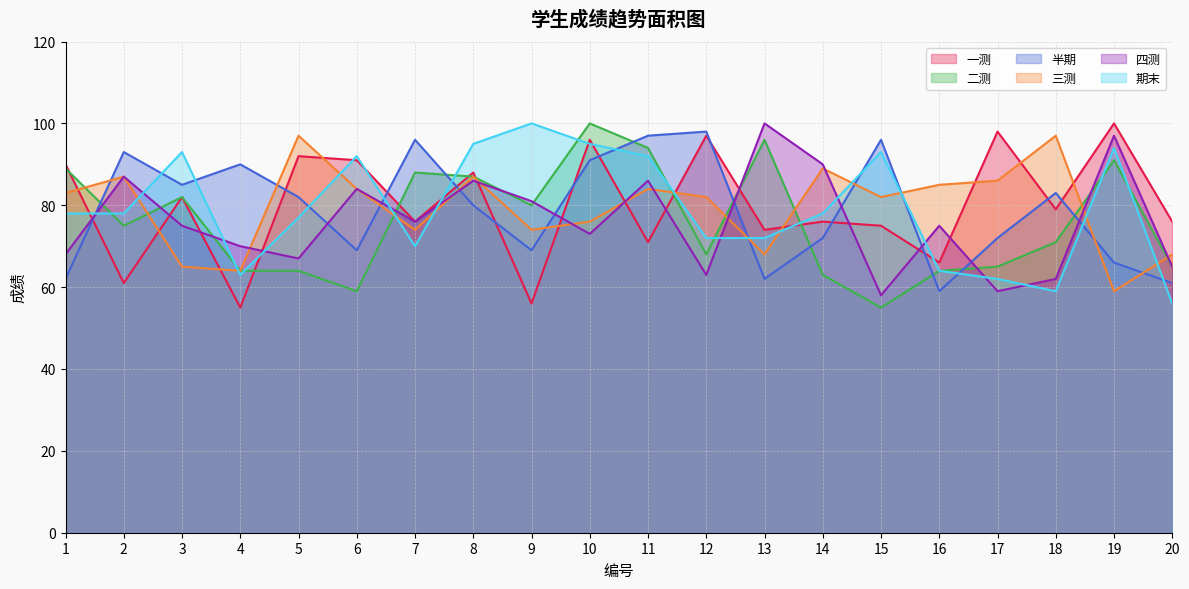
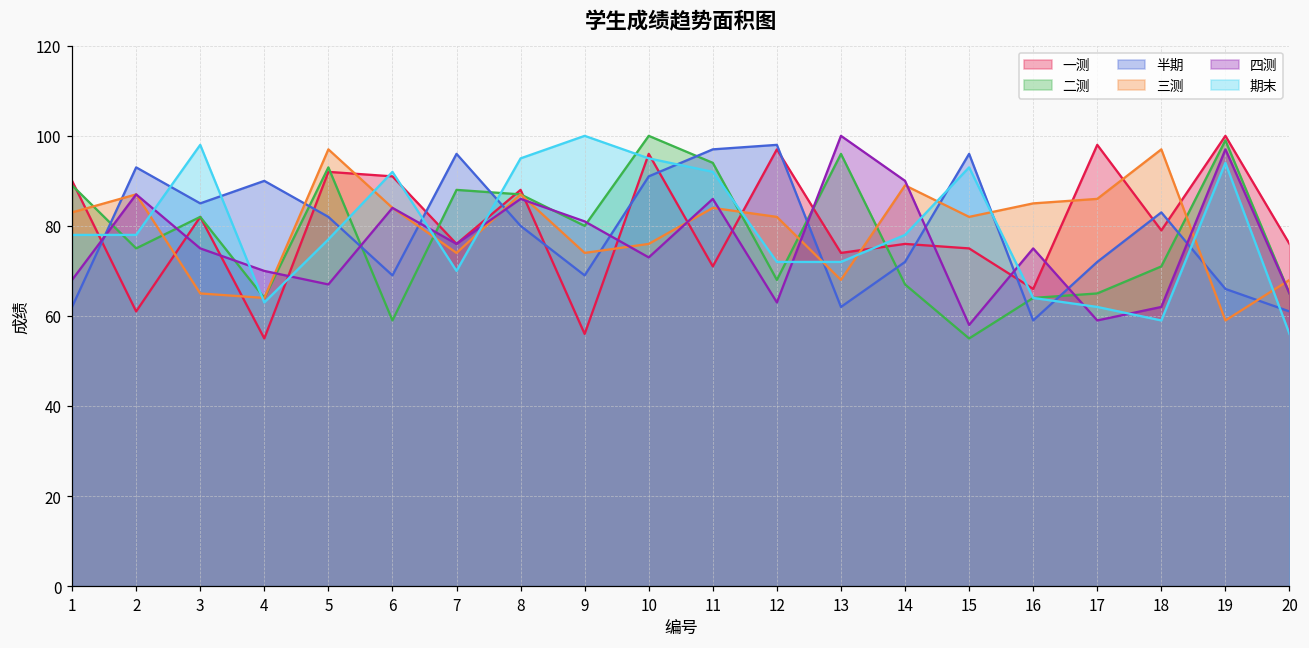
期末, 3: 93 -> 98
二测, 5: 64 -> 93
二测, 14: 63 -> 67
二测, 19: 91 -> 99
